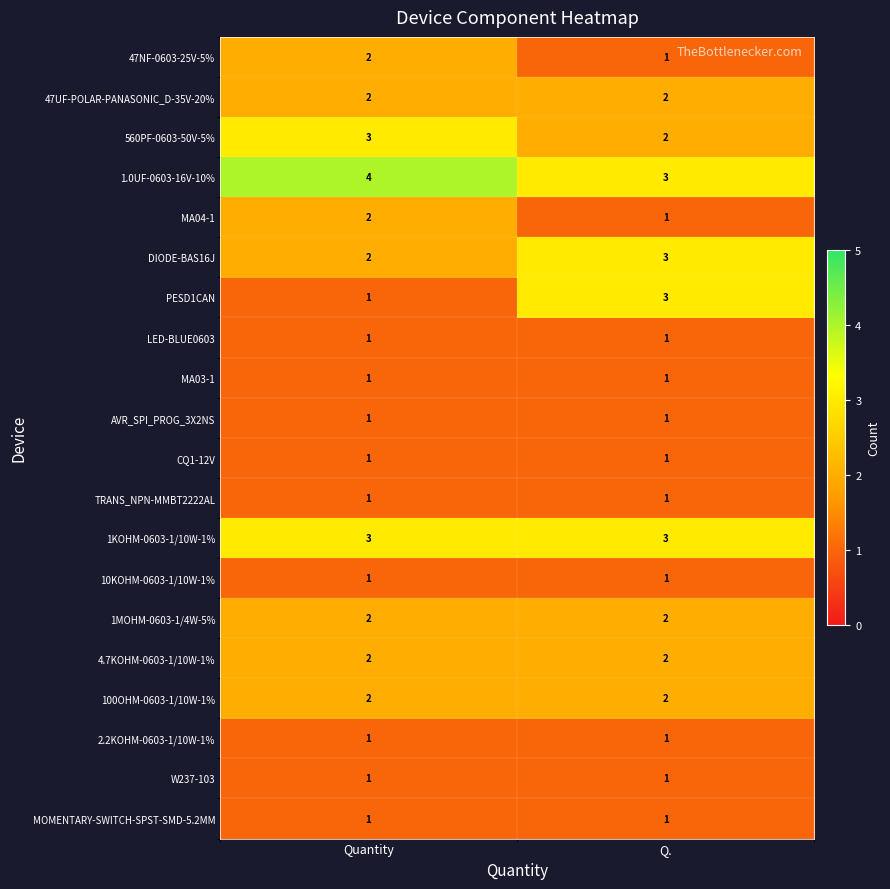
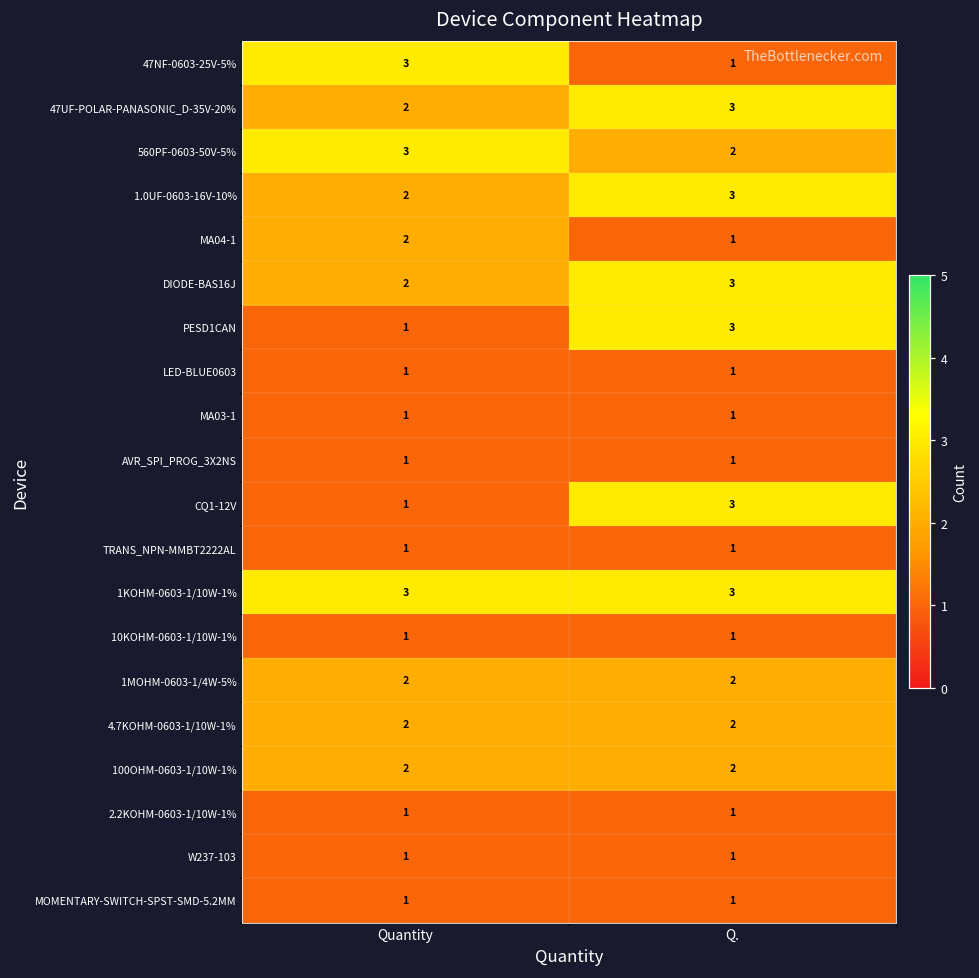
47NF-0603-25V-5%, Quantity: 2 -> 3
47UF-POLAR-PANASONIC_D-35V-20%, Q.: 2 -> 3
1.0UF-0603-16V-10%, Quantity: 4 -> 2
CQ1-12V, Q.: 1 -> 3
